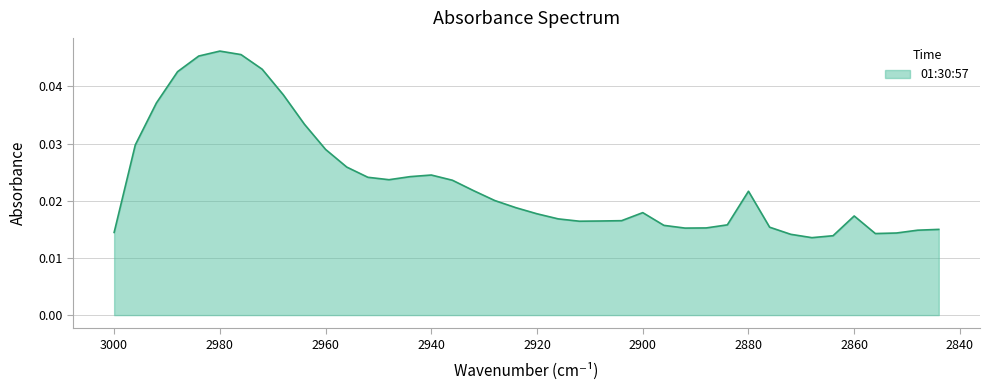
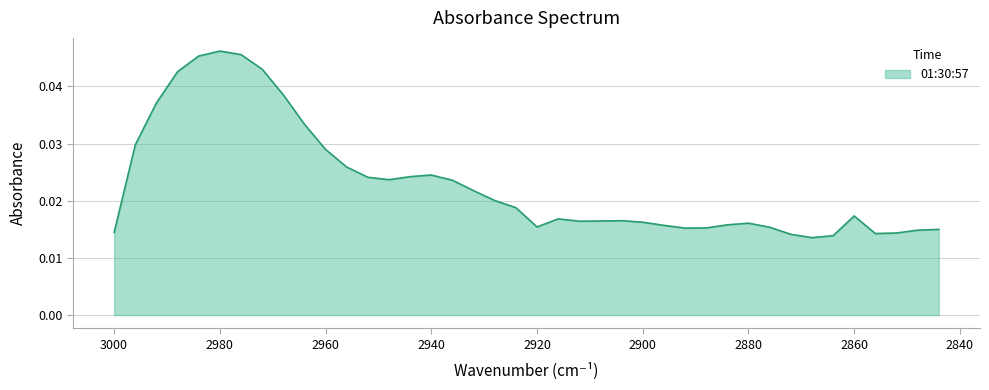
2920: 0.018 -> 0.015
2900: 0.018 -> 0.016
2880: 0.022 -> 0.016
